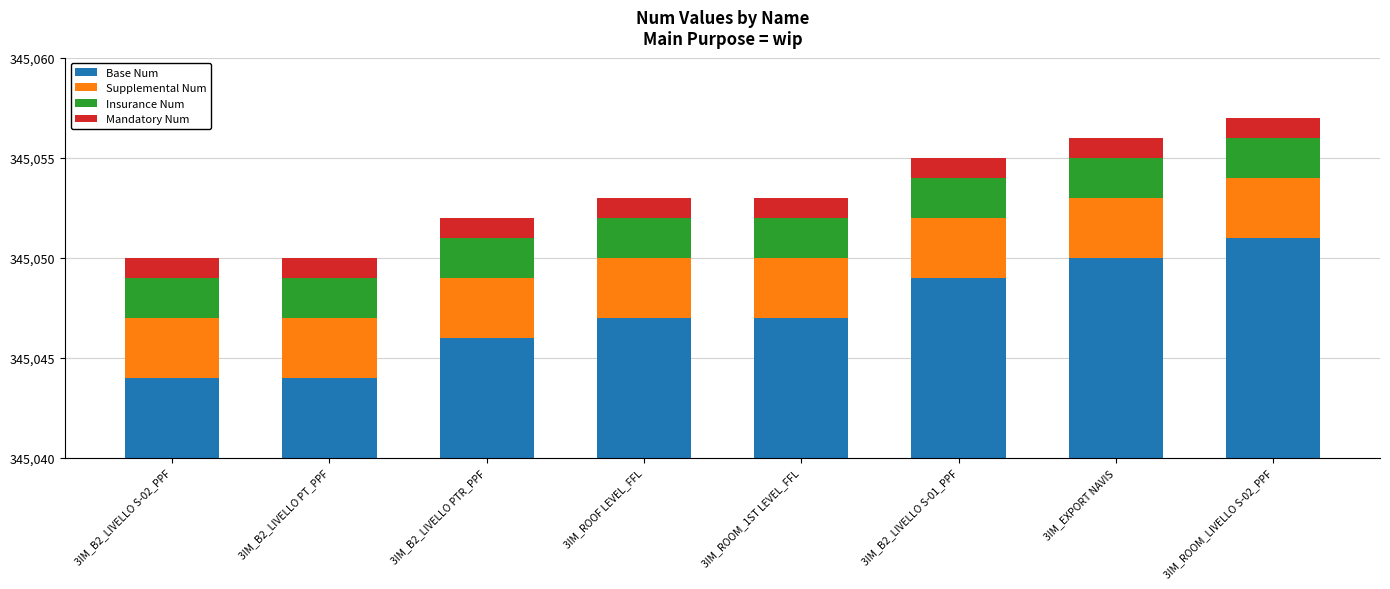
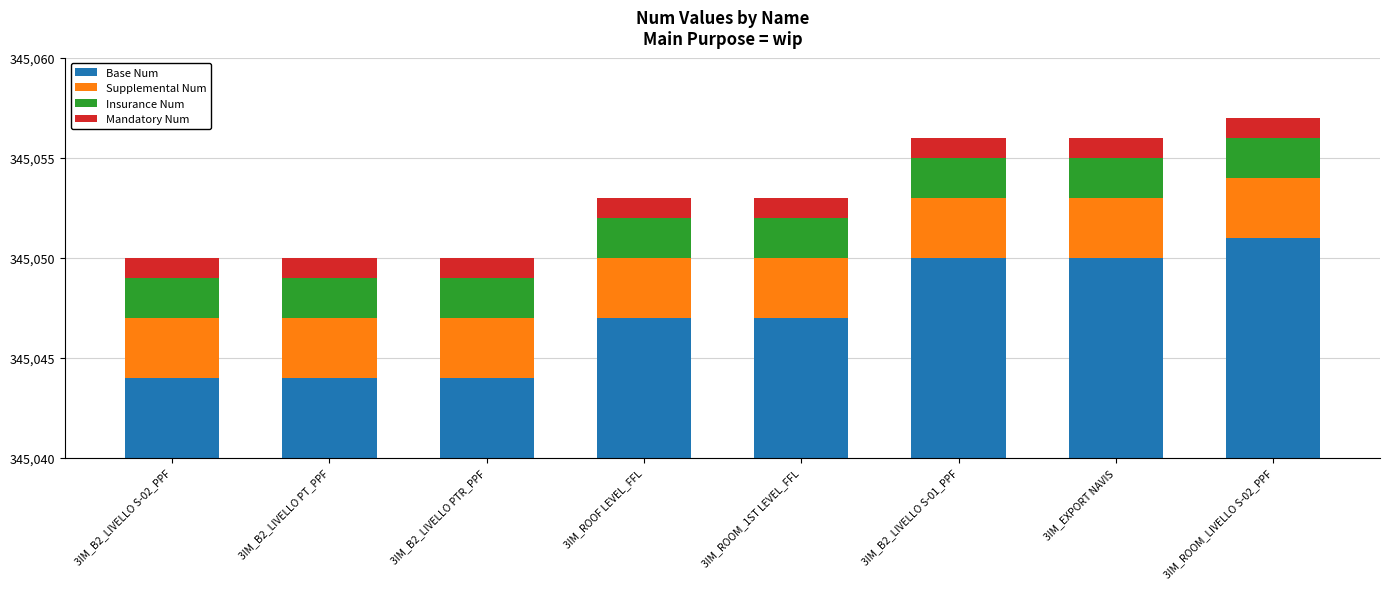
Base Num, 3IM_B2_LIVELLO PTR_PPF: 345,046.0 -> 345,044.0
Base Num, 3IM_B2_LIVELLO S-01_PPF: 345,049.0 -> 345,050.0
